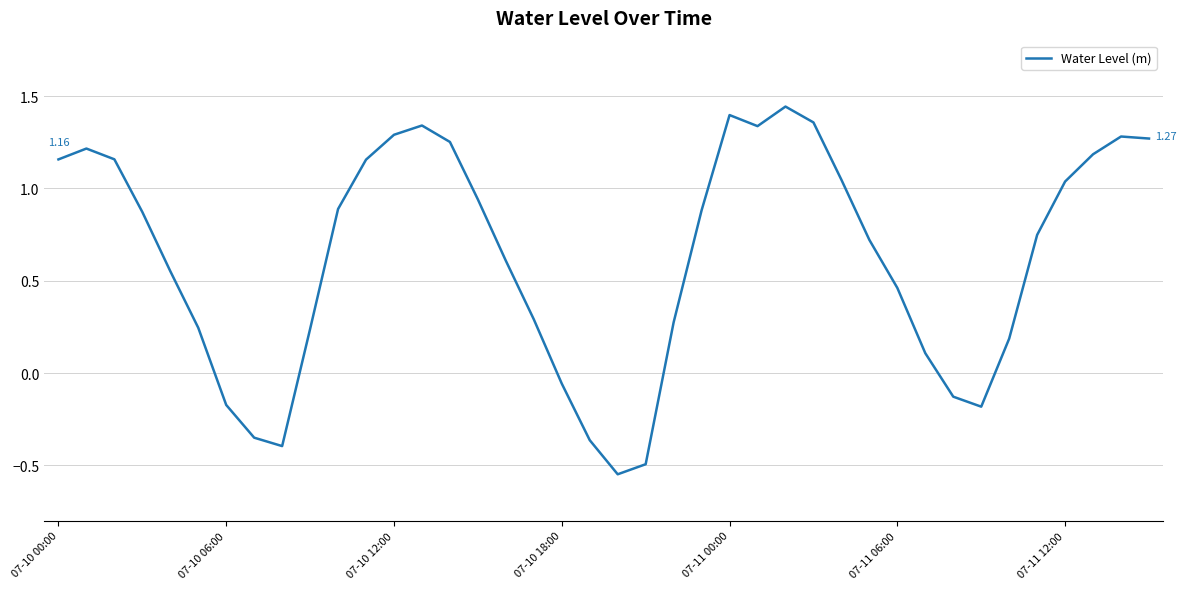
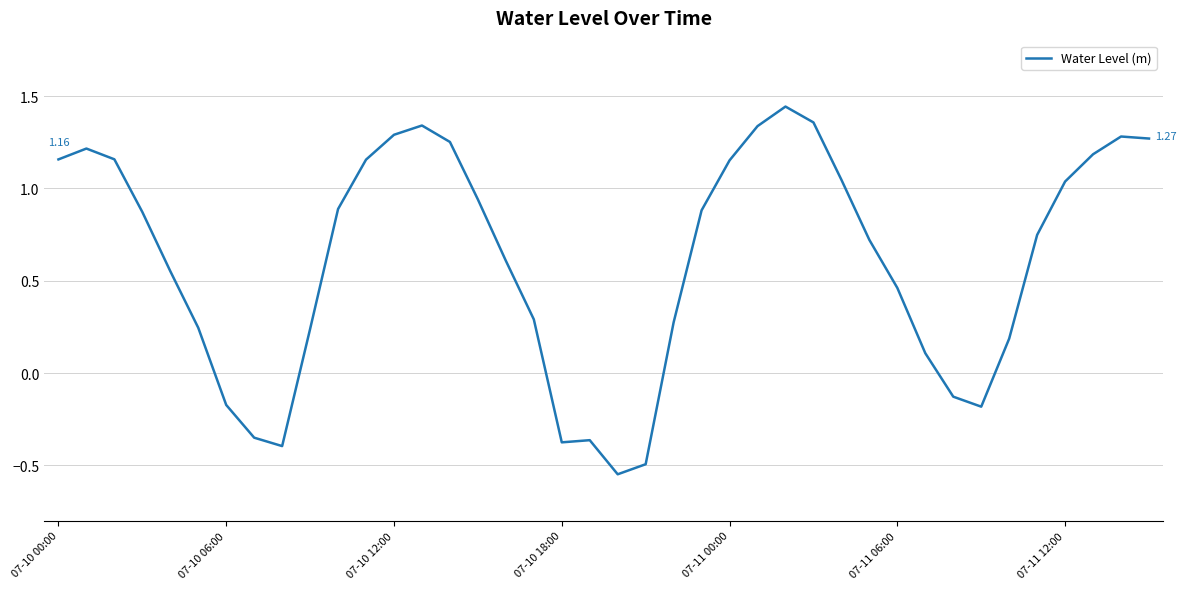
07-10 18:00: -0.06 -> -0.38
07-11 00:00: 1.40 -> 1.15
